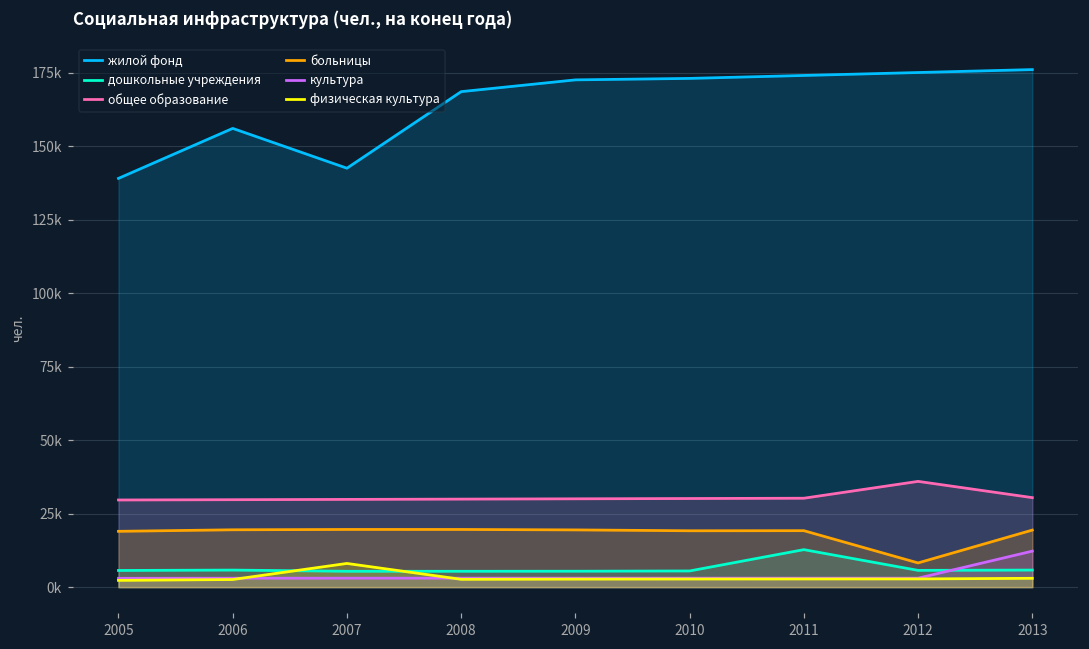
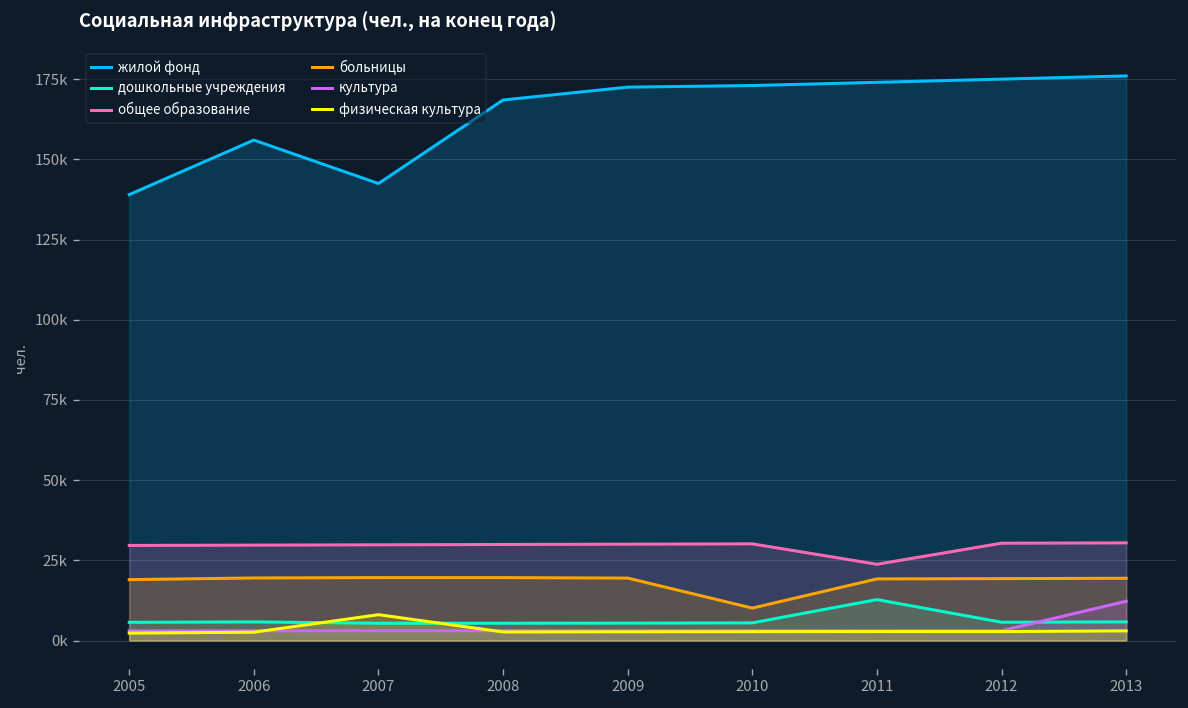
больницы, 2010: 19000 -> 10000
общее образование, 2011: 30000 -> 24000
общее образование, 2012: 36000 -> 30000
больницы, 2012: 8000 -> 19000
